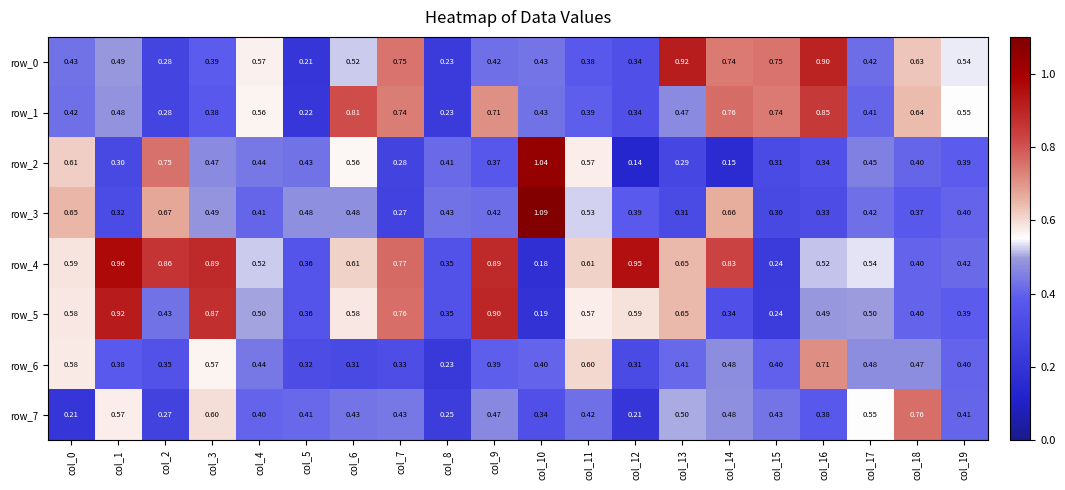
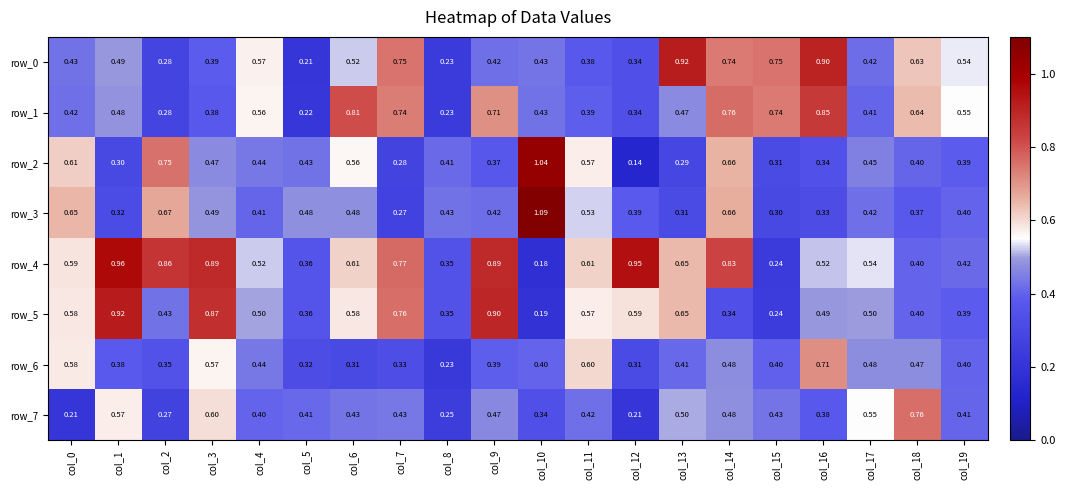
row_2, col_14: 0.15 -> 0.66
